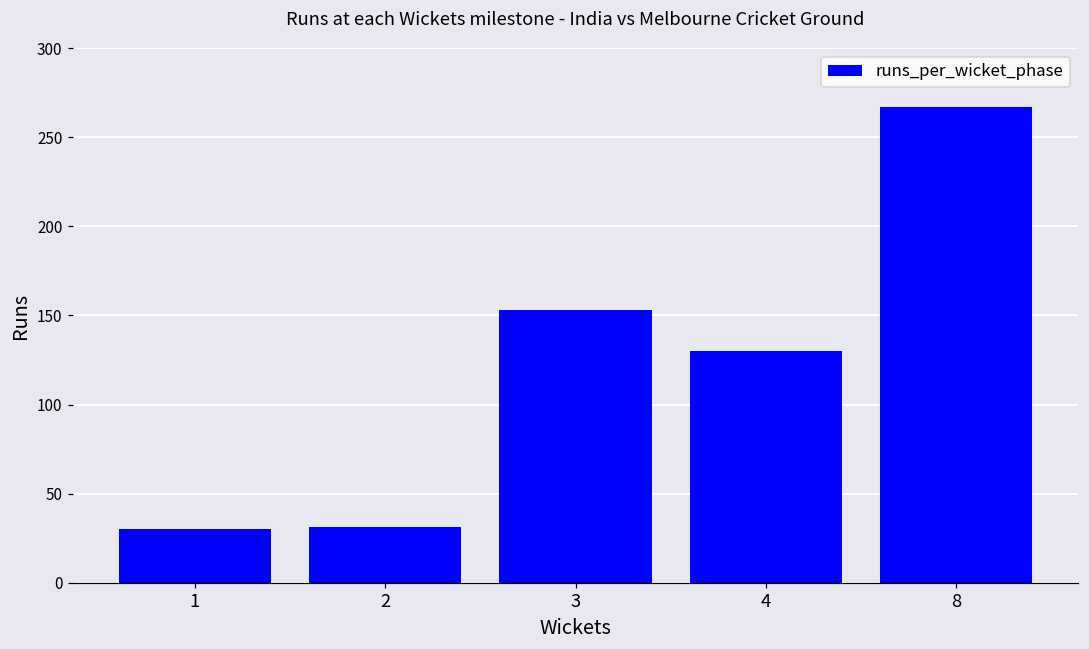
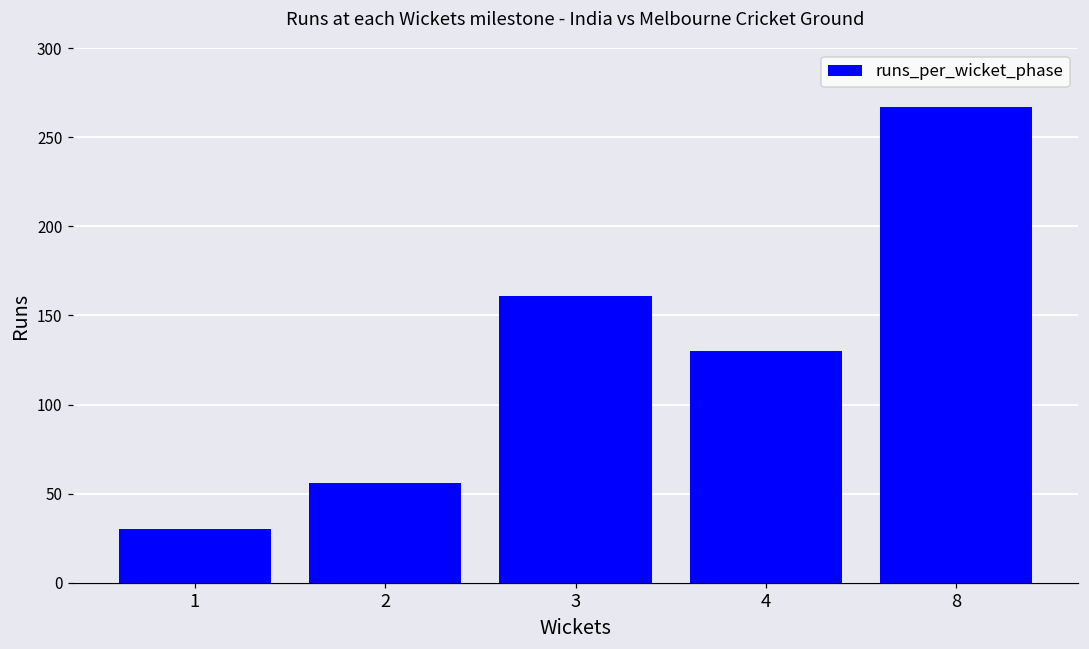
2: 31 -> 56
3: 153 -> 161
